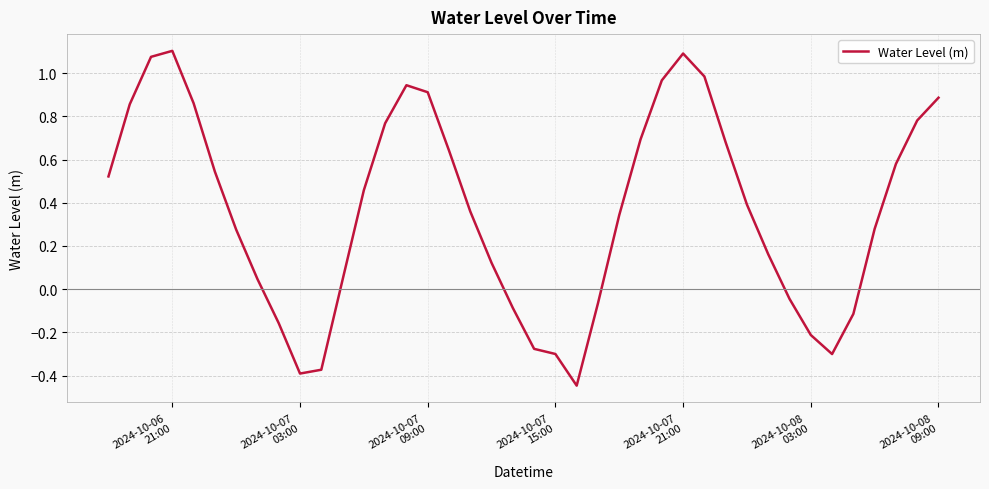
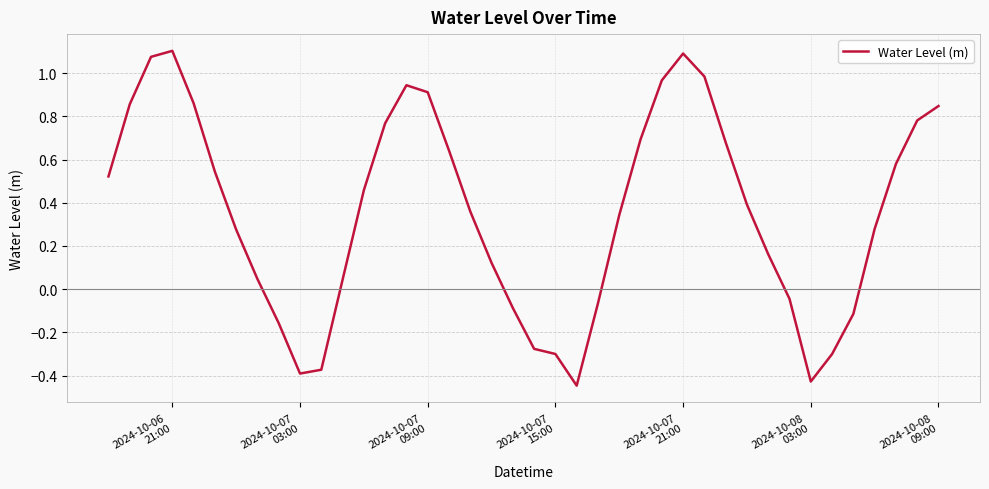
2024-10-08 03:00: -0.21 -> -0.43
2024-10-08 09:00: 0.89 -> 0.85
